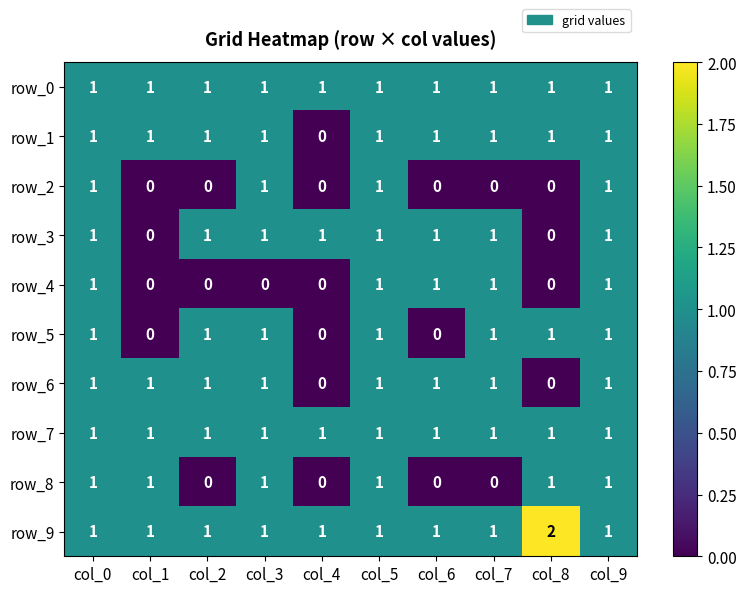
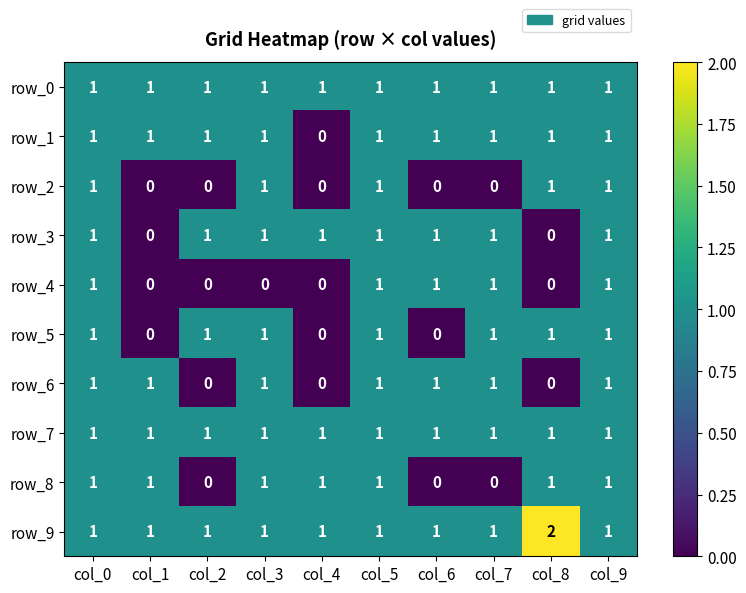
row_2, col_8: 0 -> 1
row_6, col_2: 1 -> 0
row_8, col_4: 0 -> 1
